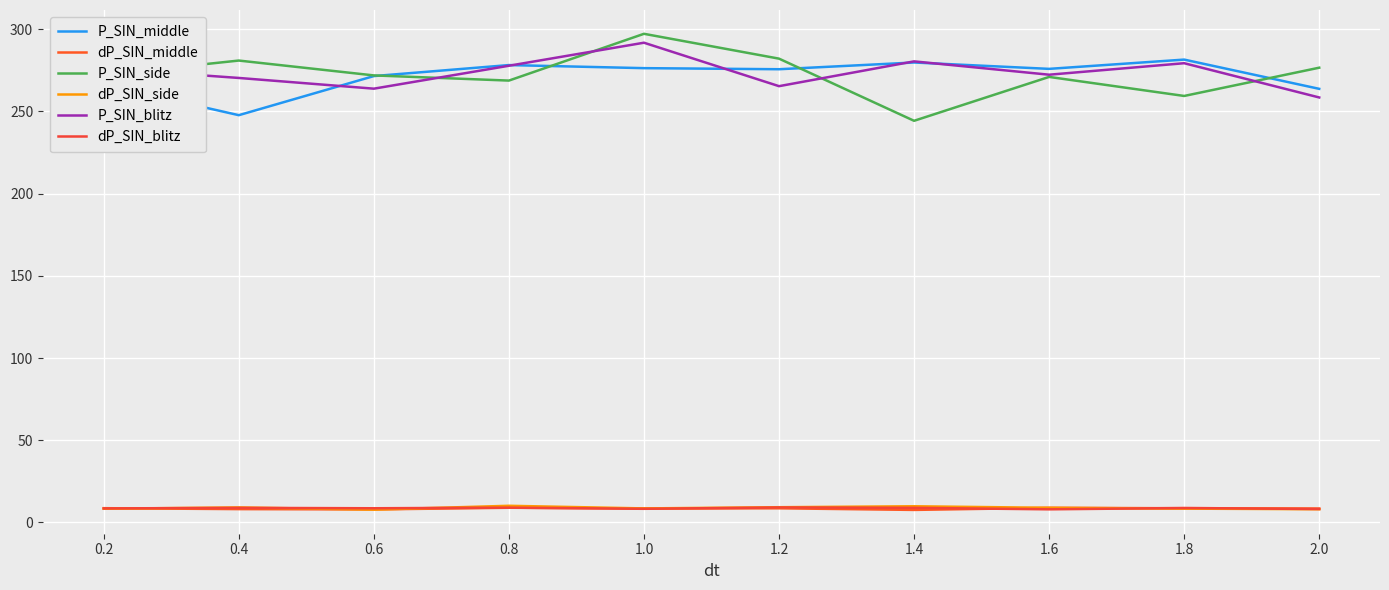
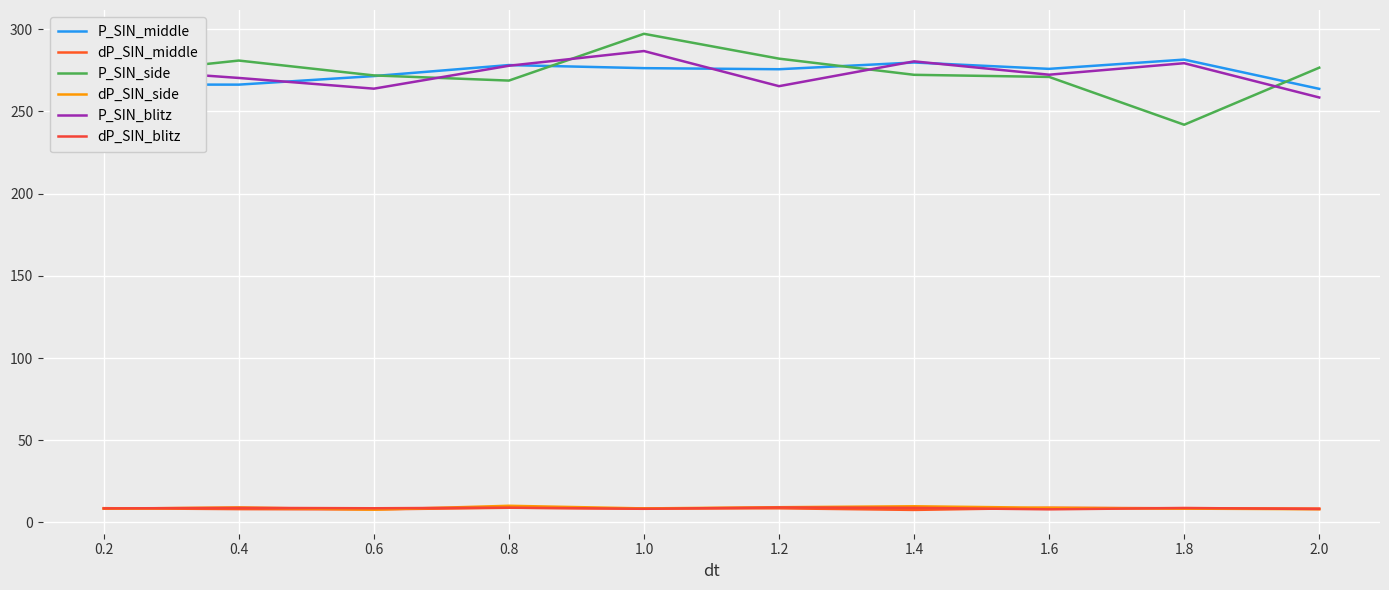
P_SIN_middle, 0.4: 248 -> 266
P_SIN_blitz, 1.0: 292 -> 287
P_SIN_side, 1.4: 244 -> 272
P_SIN_side, 1.8: 259 -> 242
